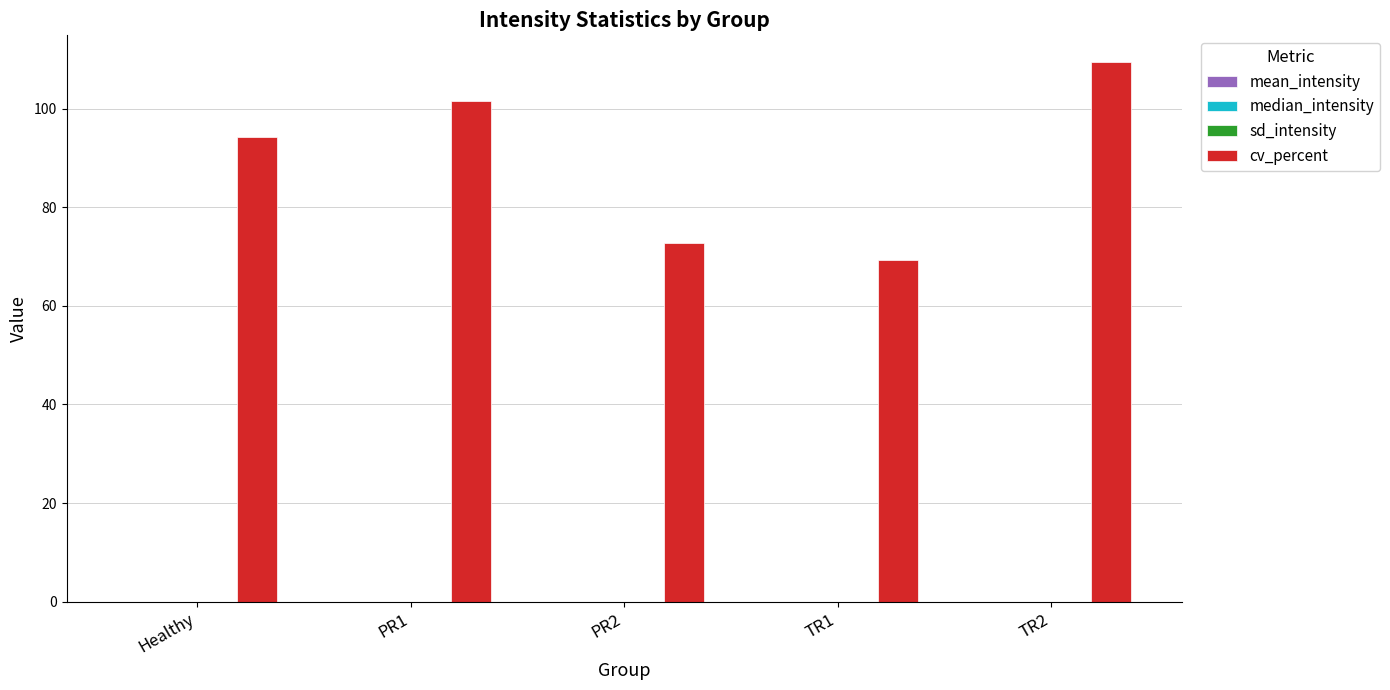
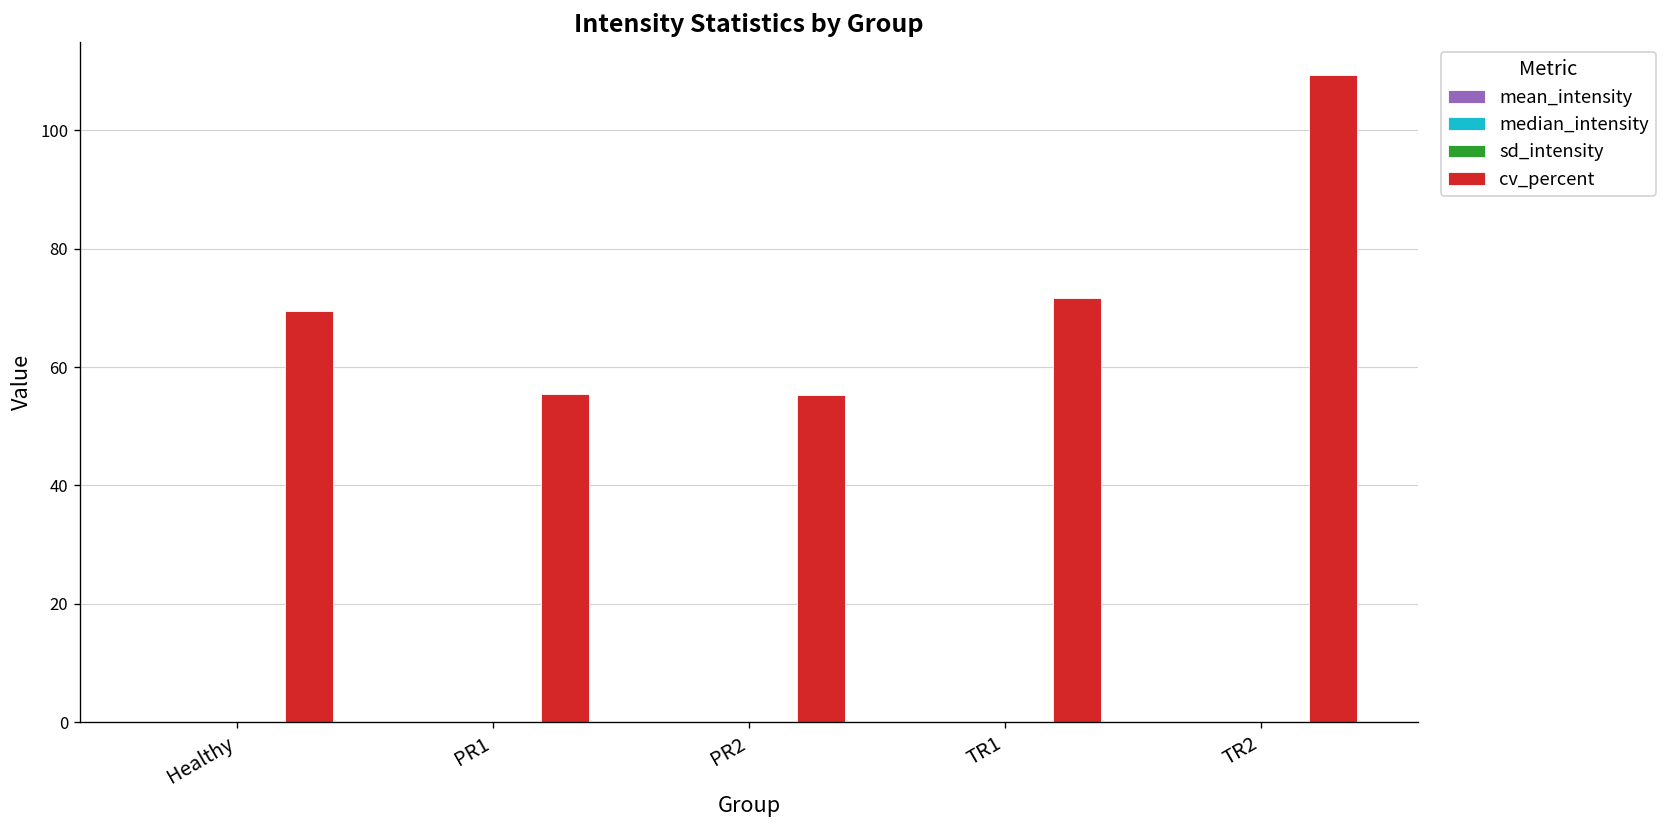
cv_percent, Healthy: 94 -> 70
cv_percent, PR1: 102 -> 55
cv_percent, PR2: 73 -> 55
cv_percent, TR1: 69 -> 72
